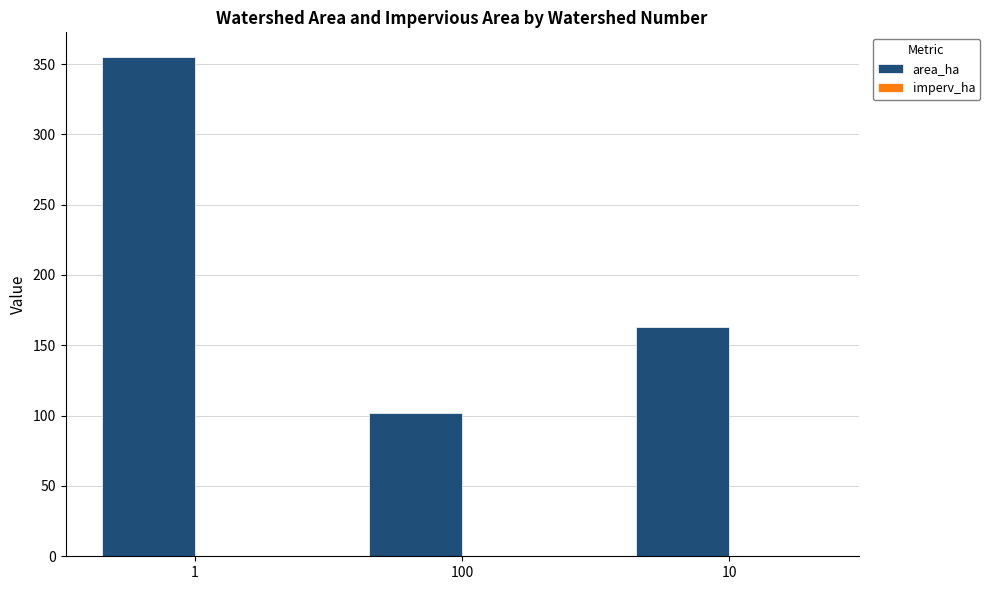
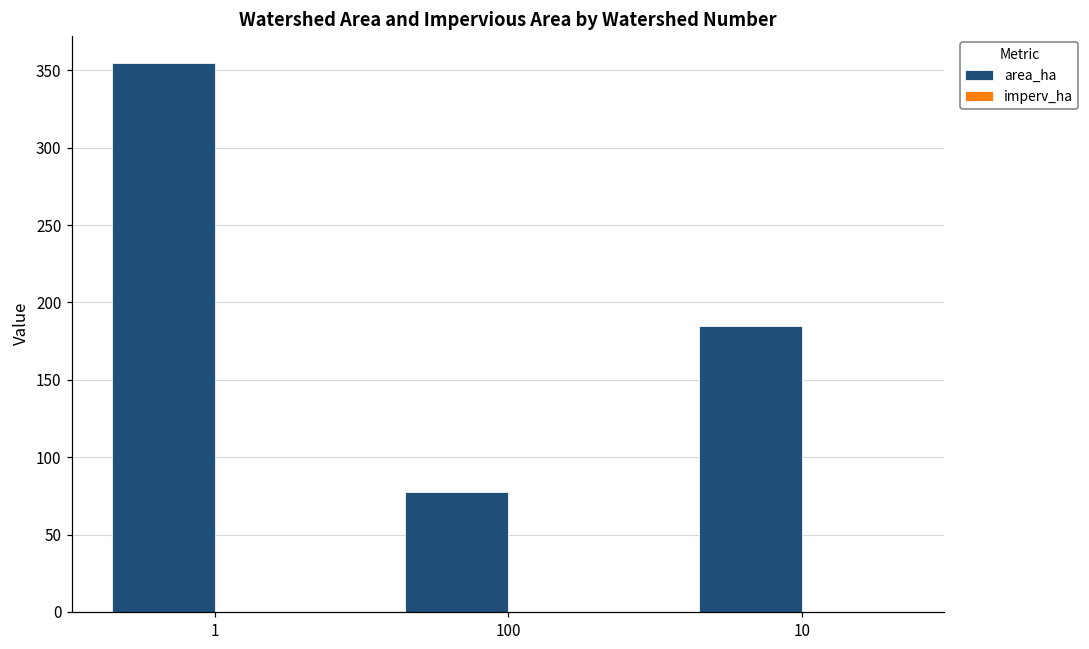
area_ha, 100: 102 -> 78
area_ha, 10: 163 -> 185
